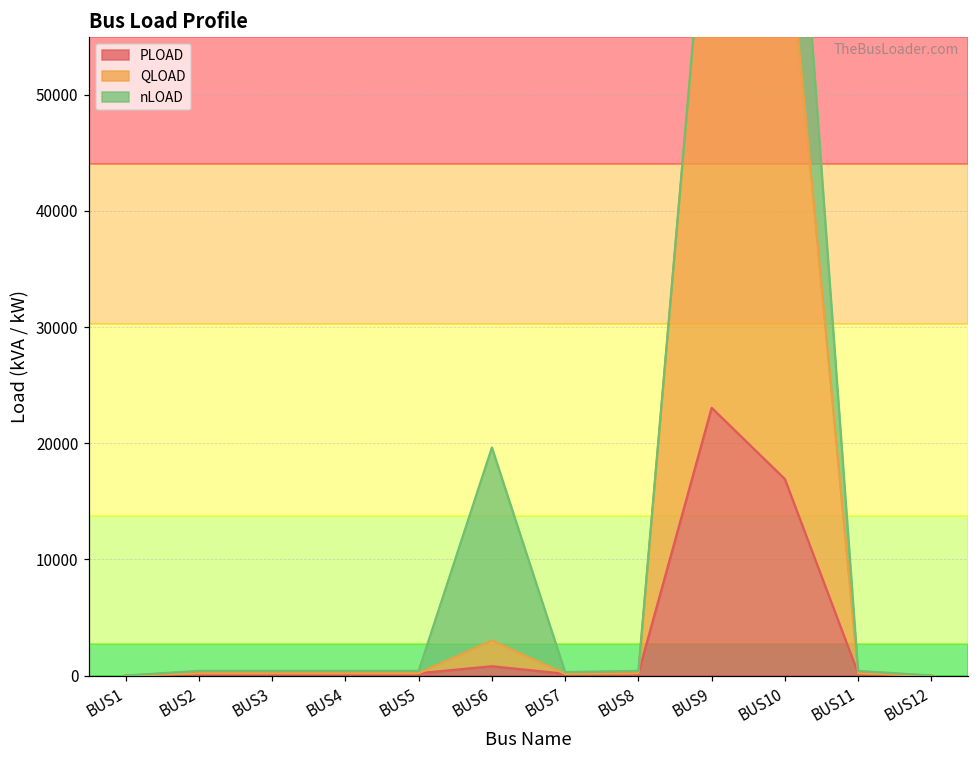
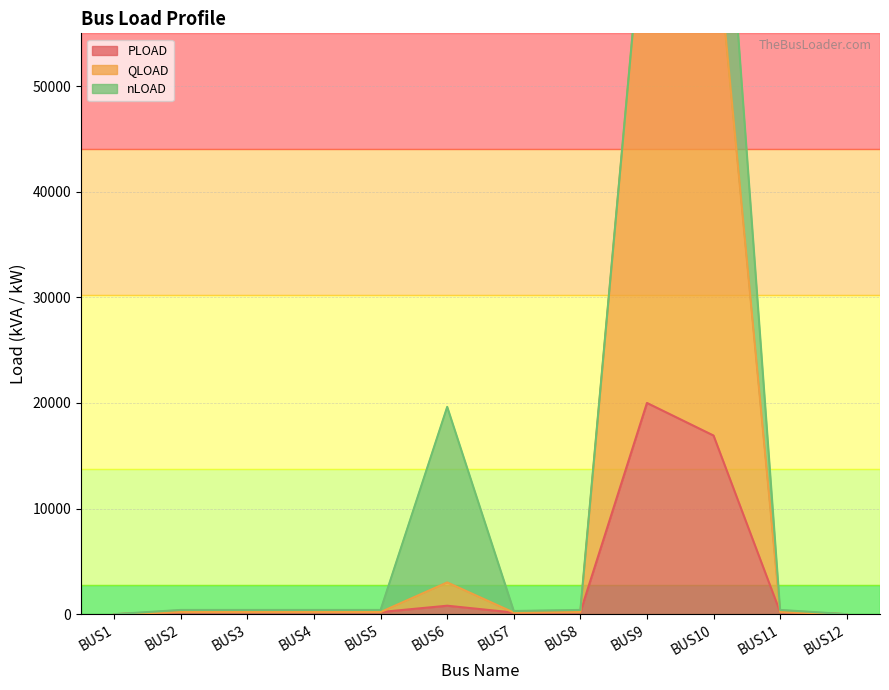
PLOAD, BUS9: 23100 -> 20000
